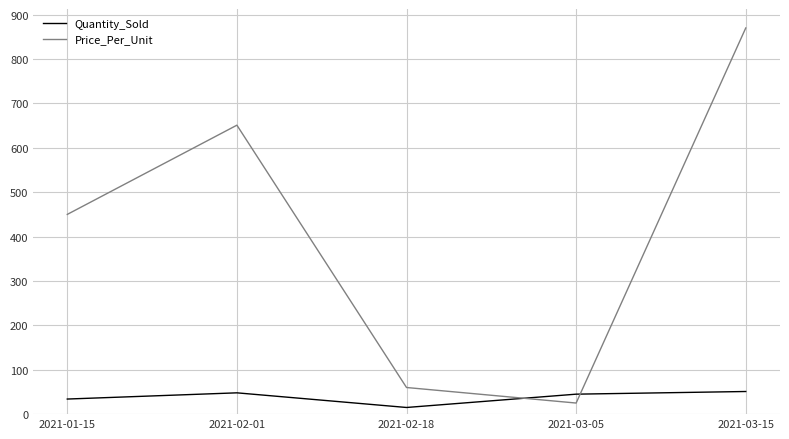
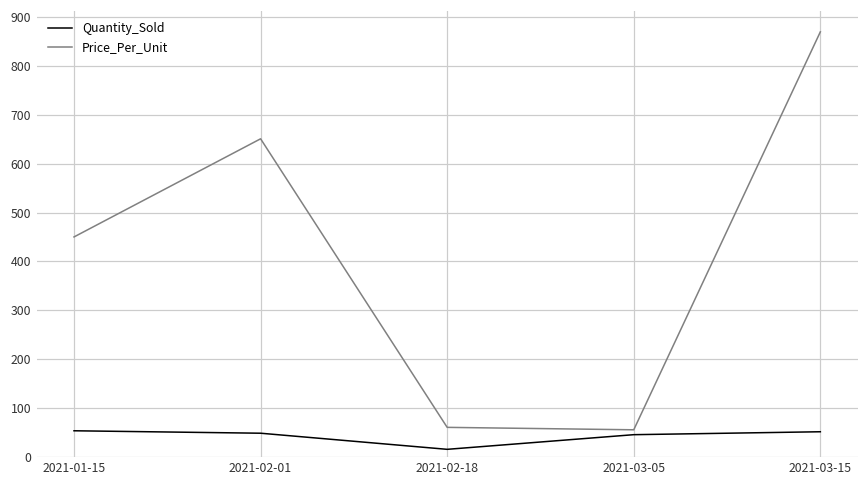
Quantity_Sold, 2021-01-15: 30 -> 50
Price_Per_Unit, 2021-03-05: 30 -> 60
